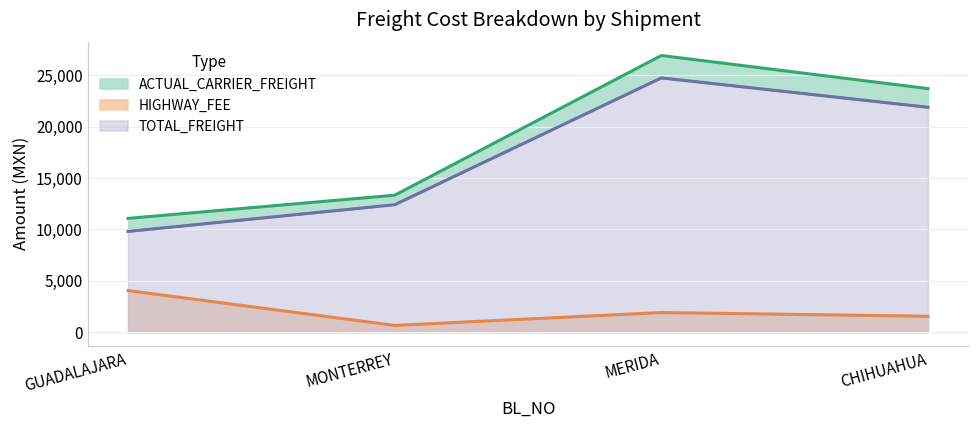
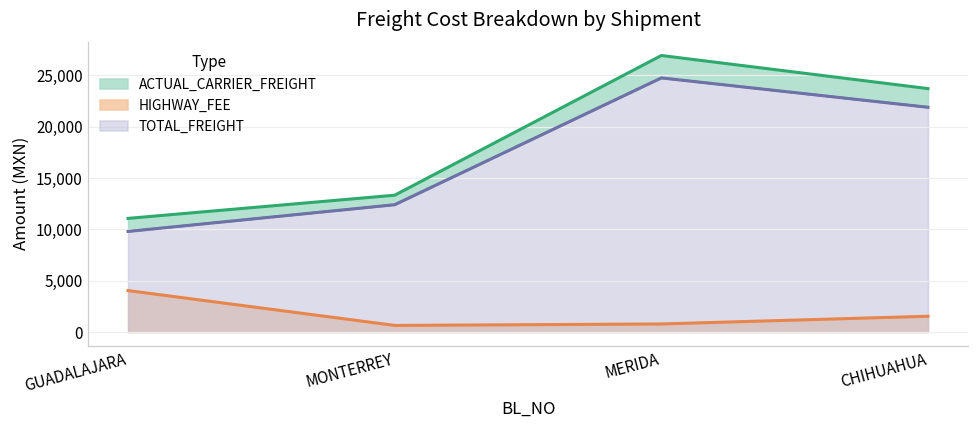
HIGHWAY_FEE, MERIDA: 2,000 -> 1,000
